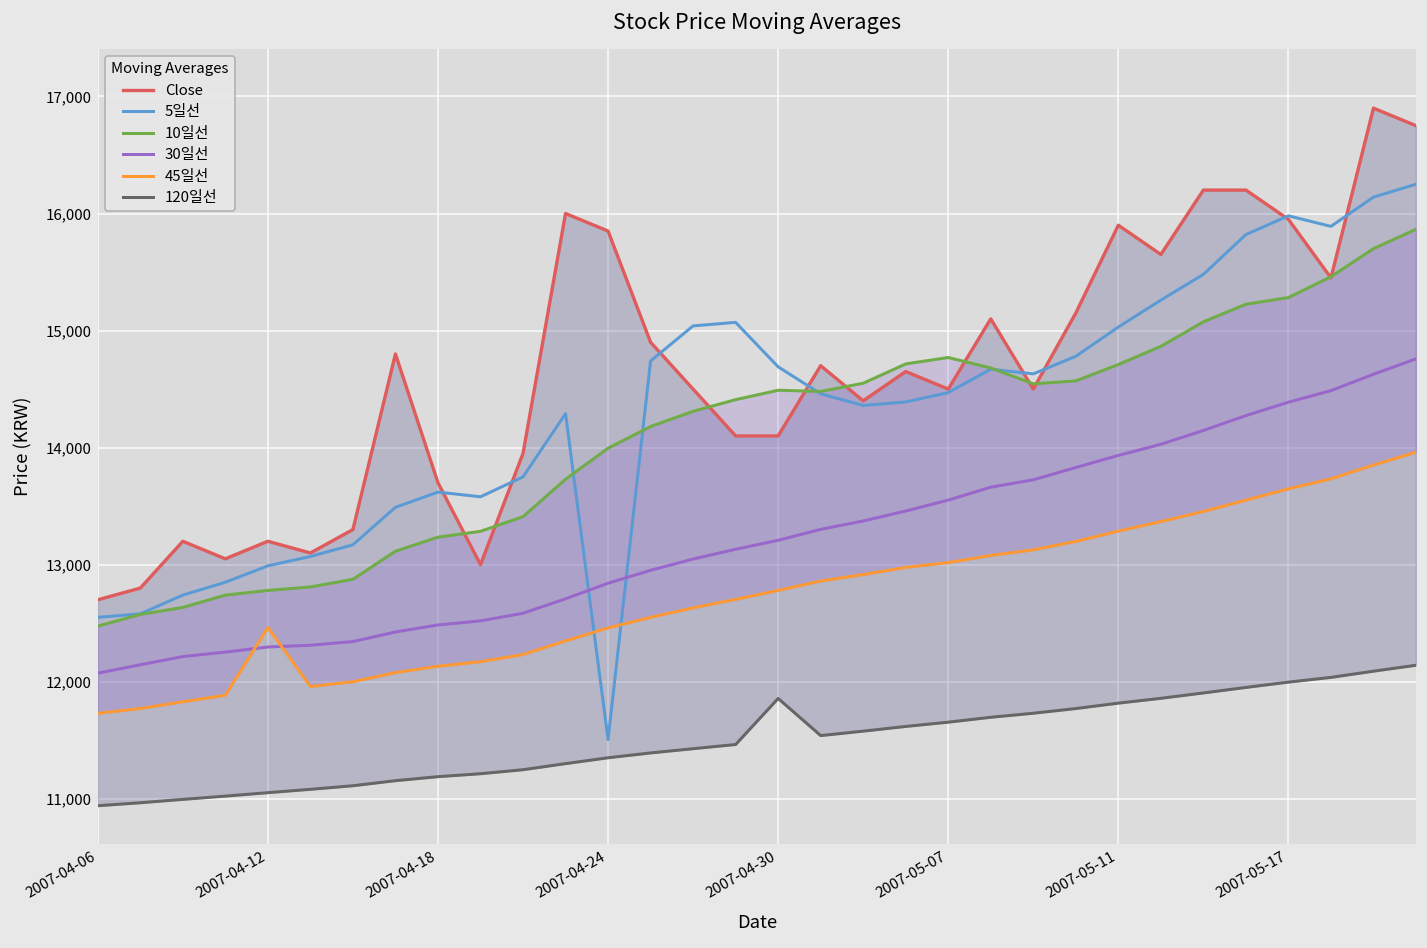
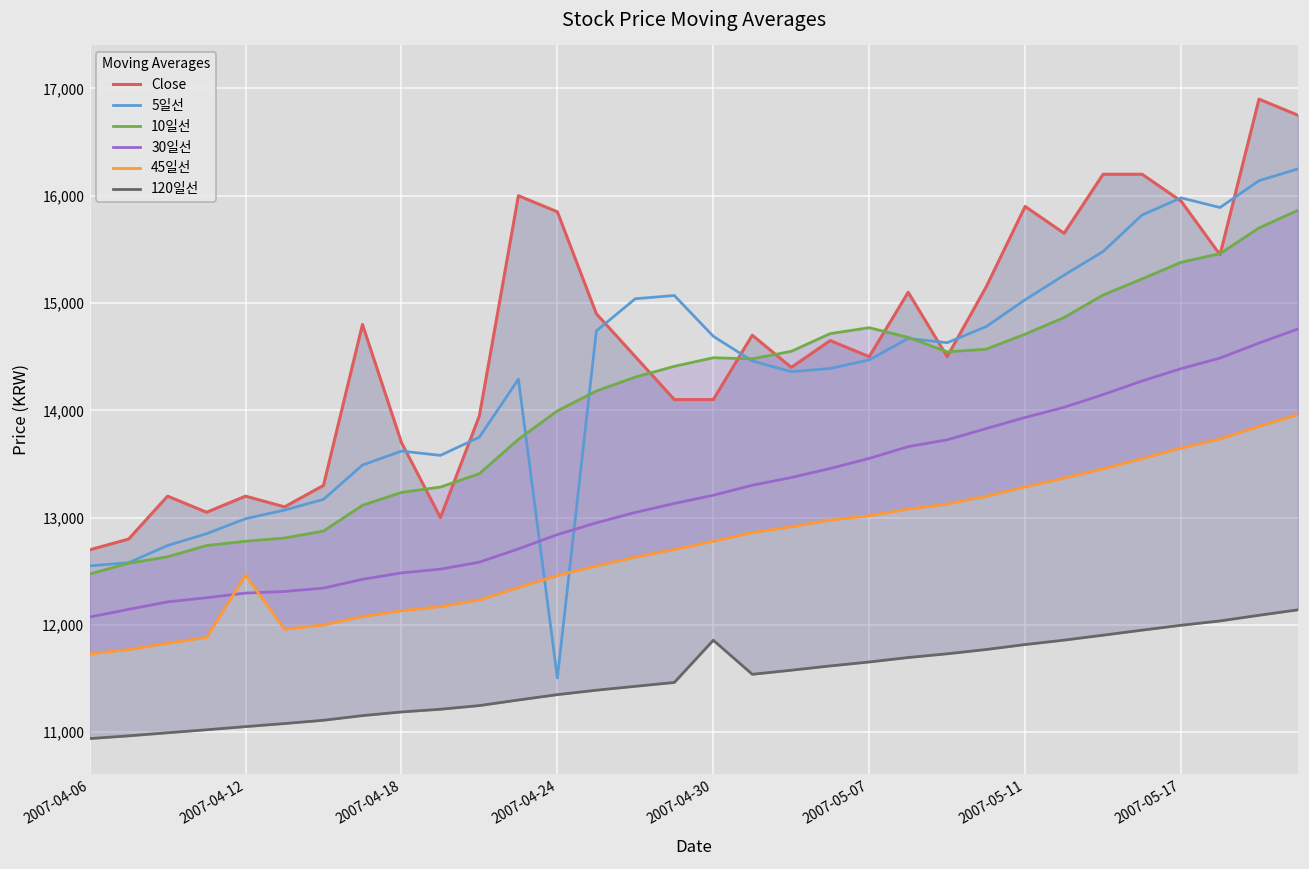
10일선, 2007-05-17: 15,300 -> 15,400
